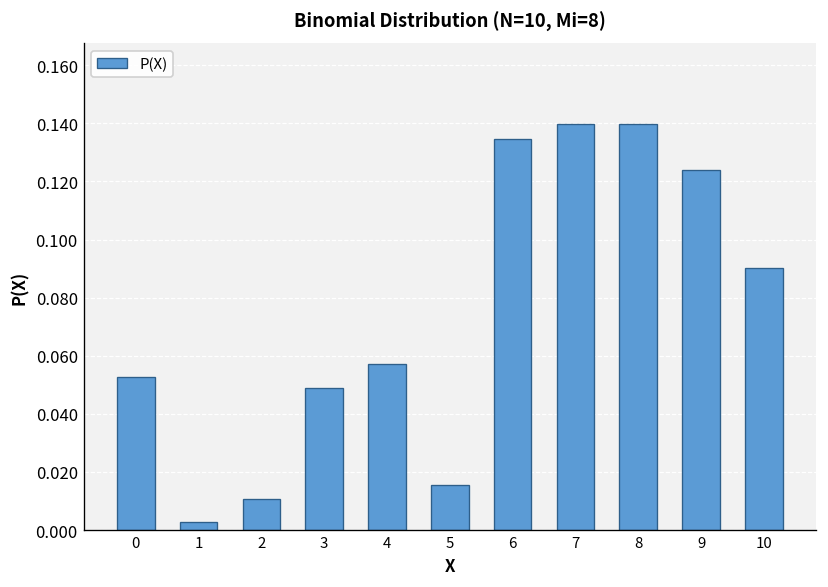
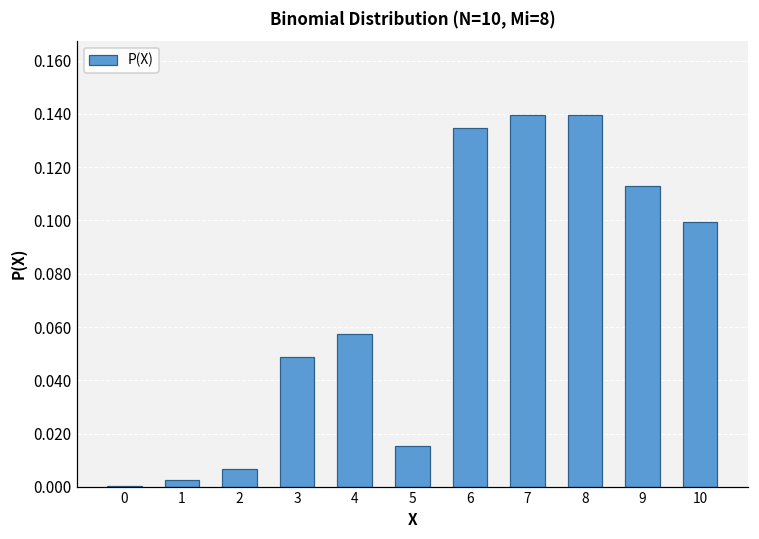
0: 0.053 -> 0.000
2: 0.011 -> 0.007
9: 0.124 -> 0.113
10: 0.090 -> 0.099
